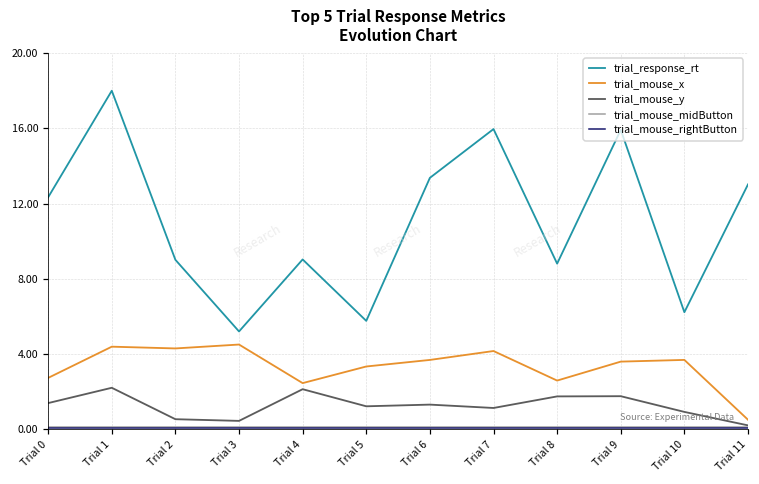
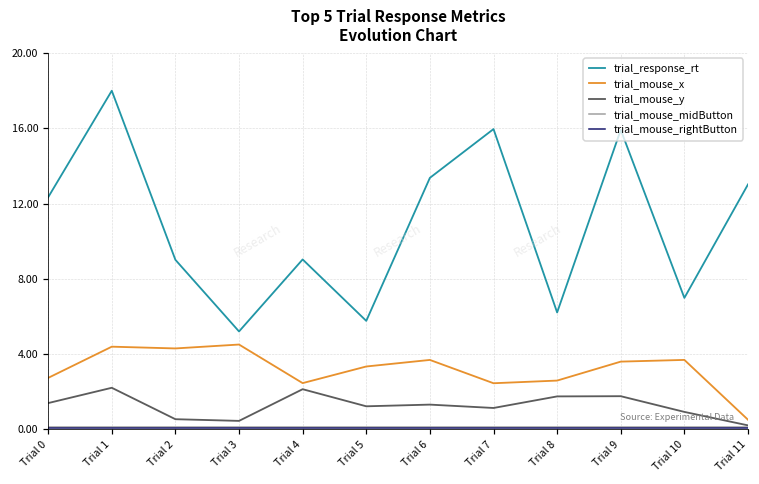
trial_mouse_x, Trial 7: 4.2 -> 2.4
trial_response_rt, Trial 8: 8.8 -> 6.2
trial_response_rt, Trial 10: 6.2 -> 7.0
